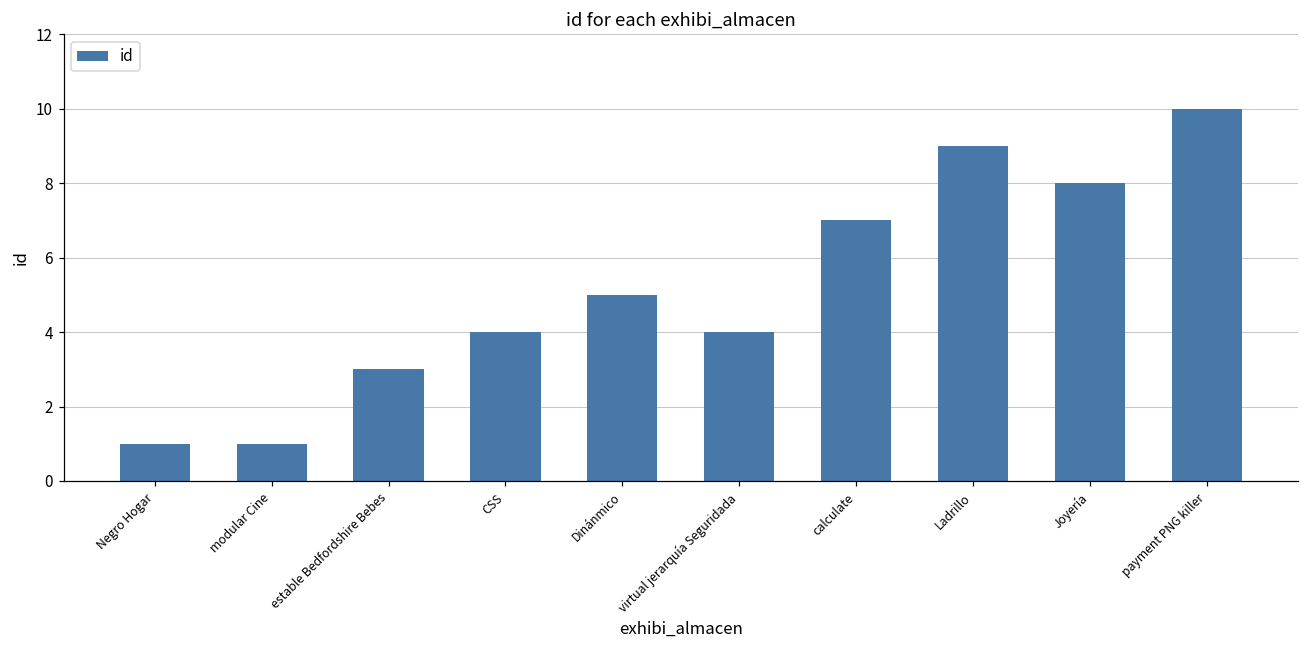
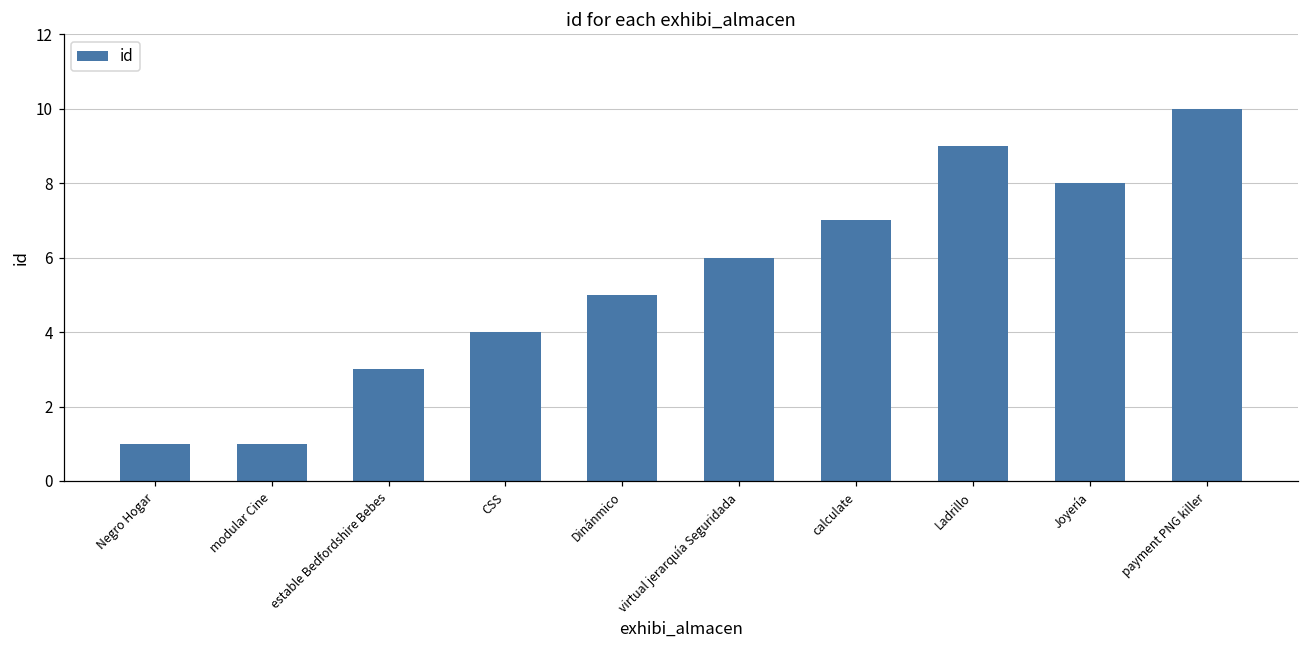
virtual jerarquía Seguridada: 4 -> 6
